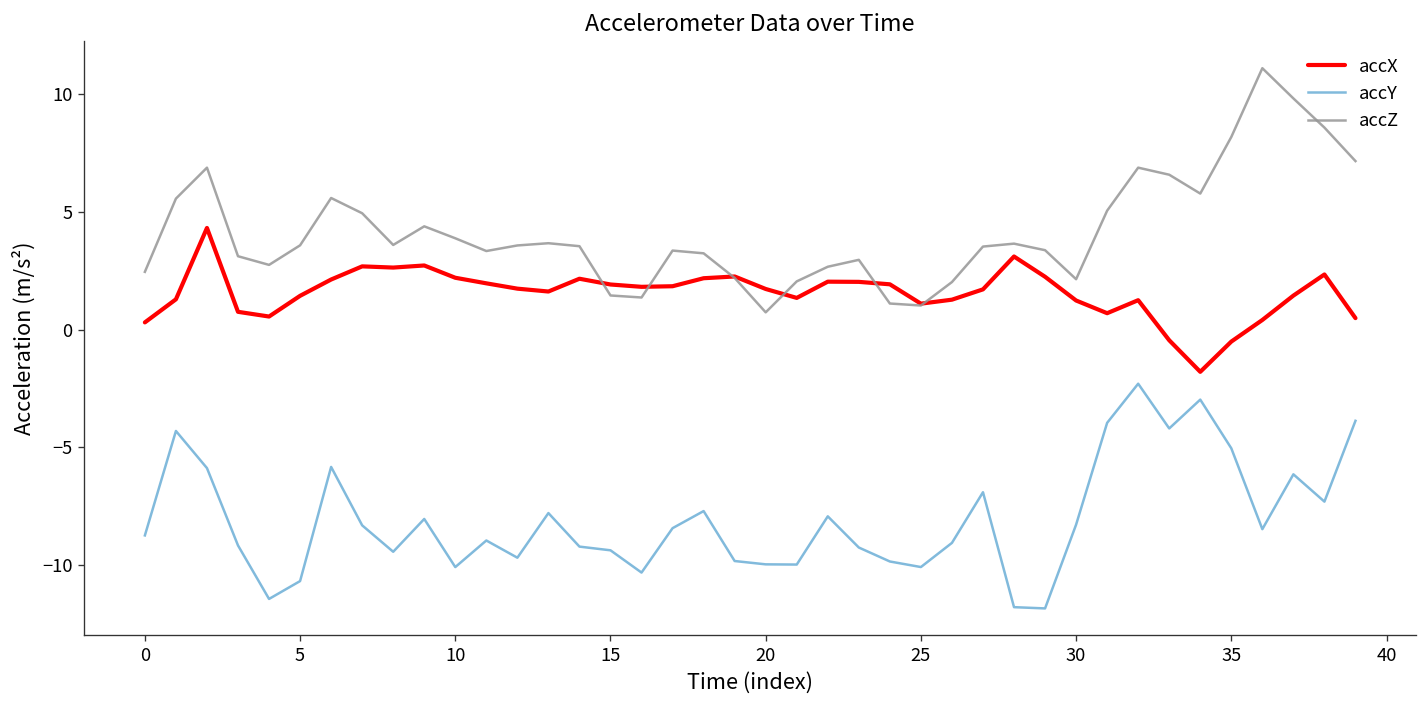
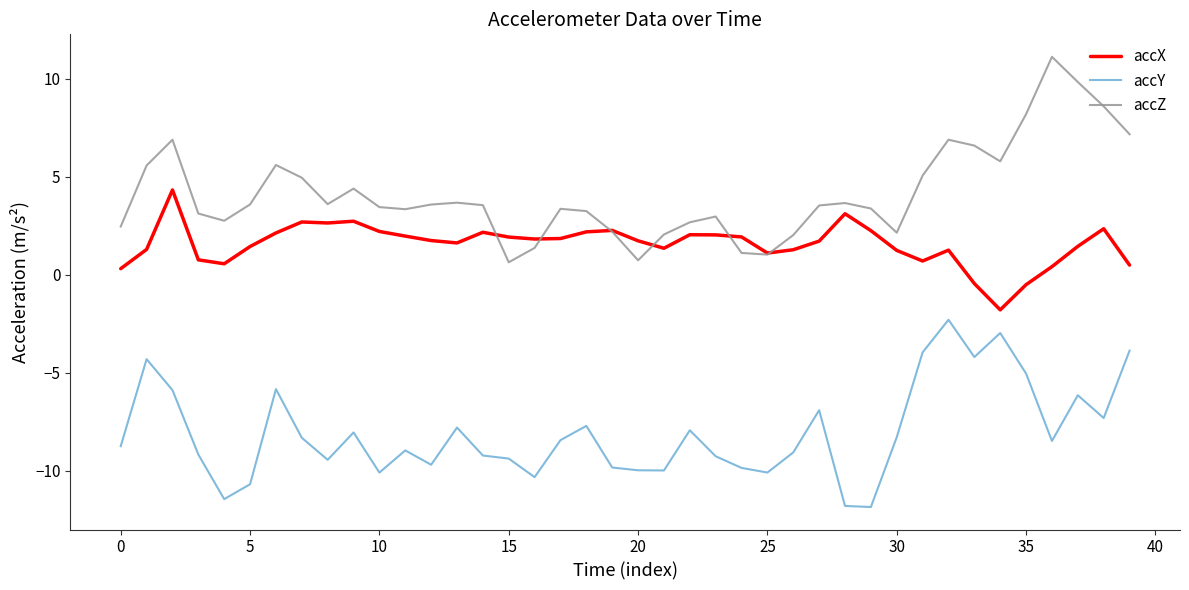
accZ, 10: 3.9 -> 3.4
accZ, 15: 1.4 -> 0.6
